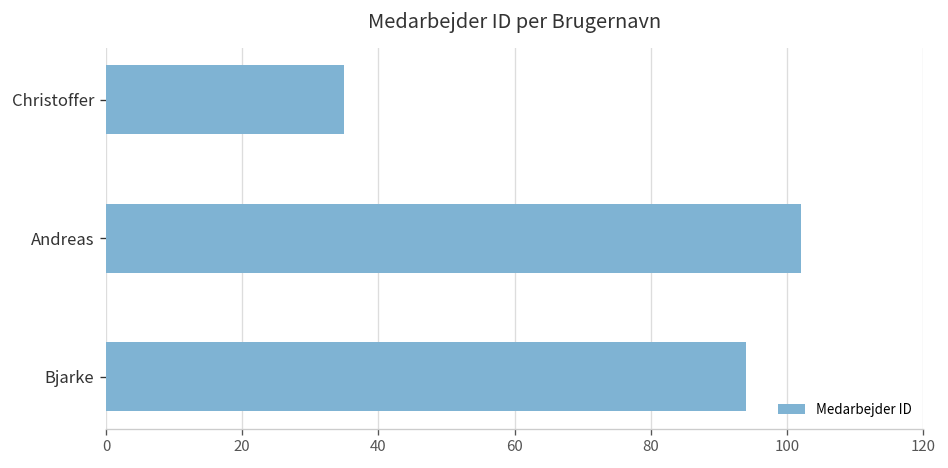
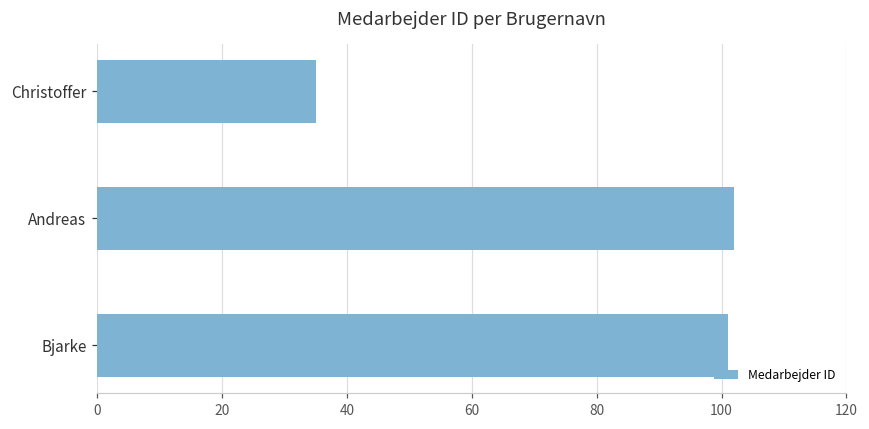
Bjarke: 94 -> 101
